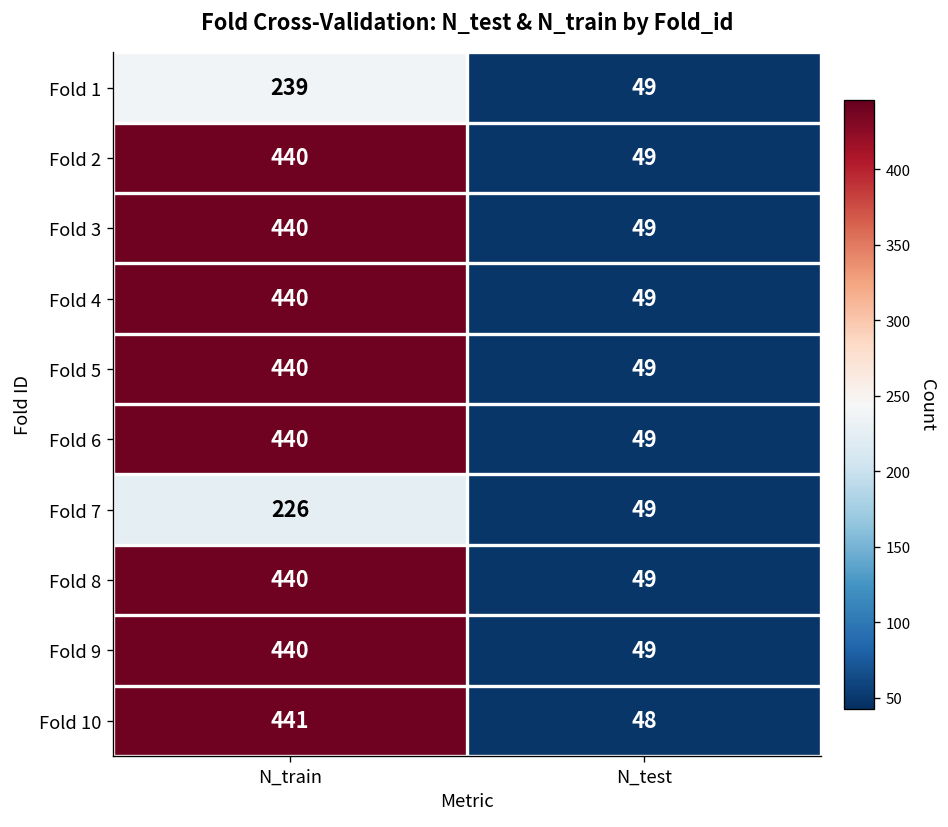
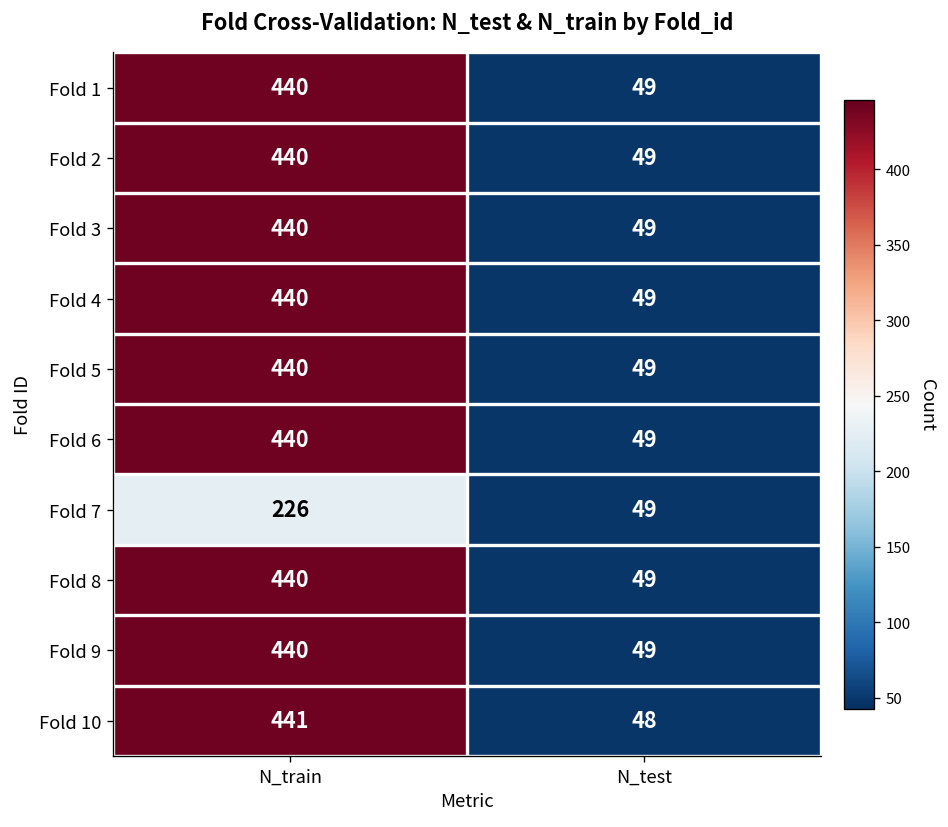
Fold 1, N_train: 239 -> 440
